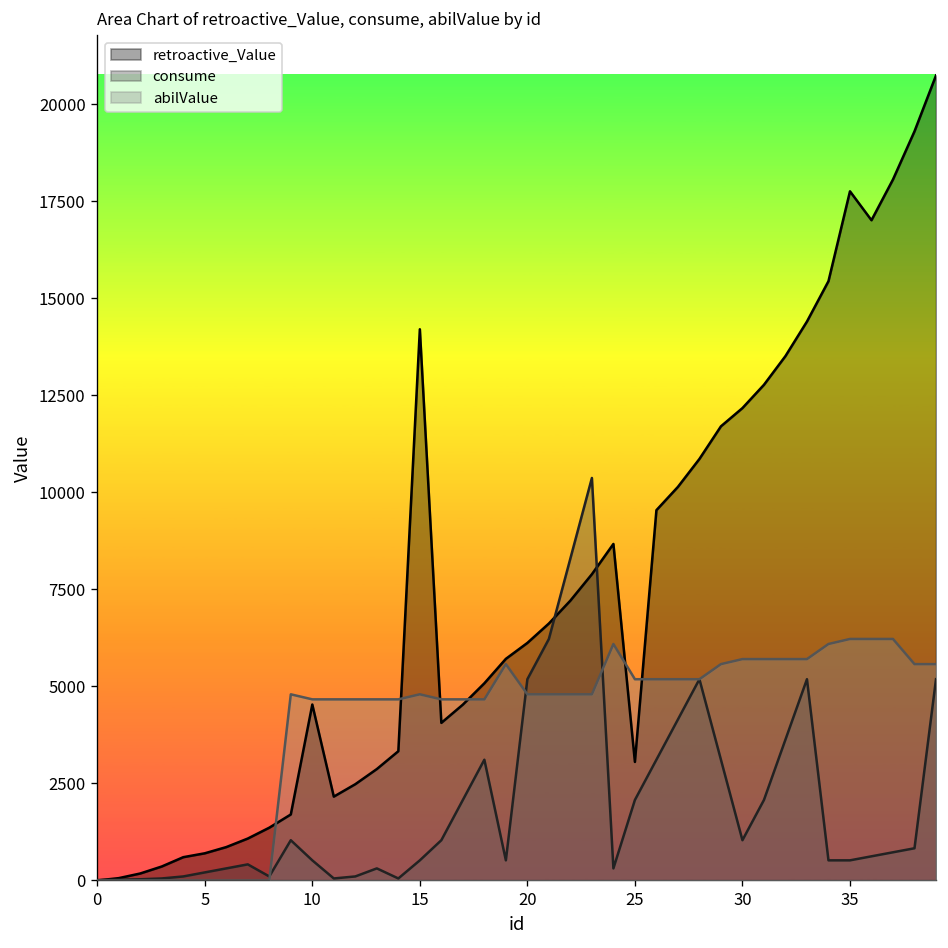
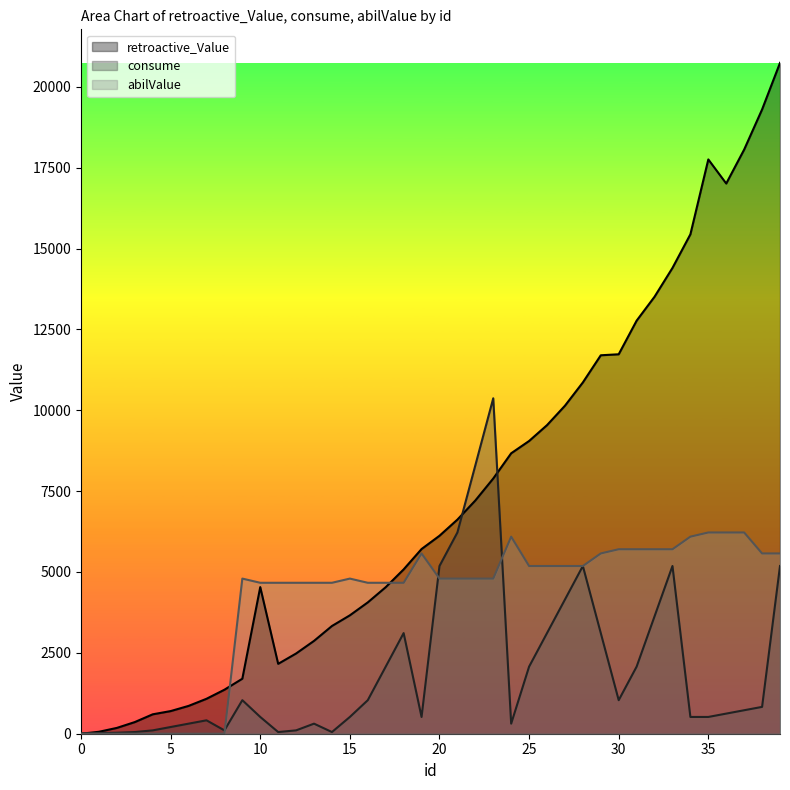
retroactive_Value, 15: 14200 -> 3700
retroactive_Value, 25: 3100 -> 9100
retroactive_Value, 30: 12200 -> 11700
